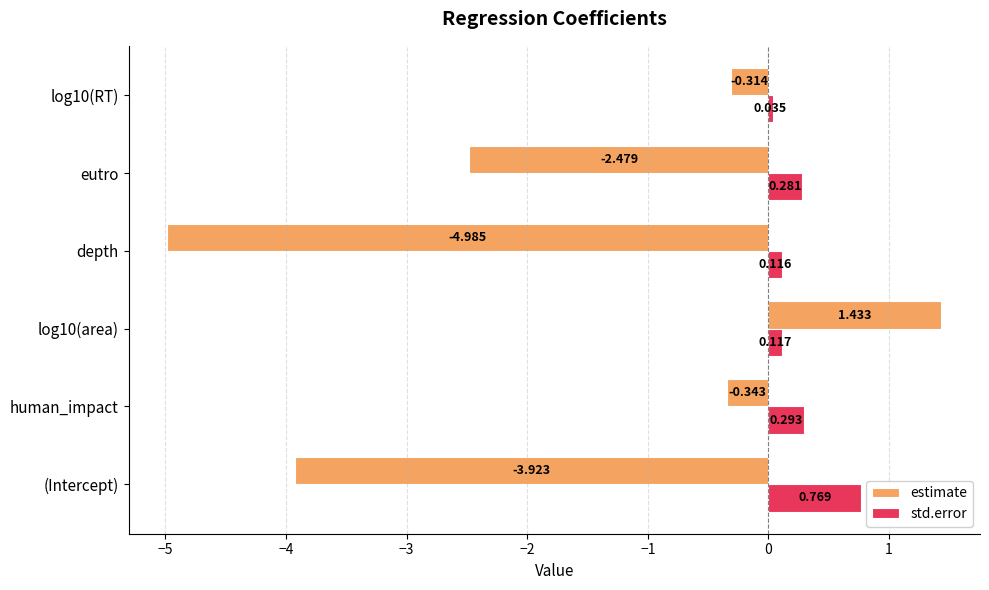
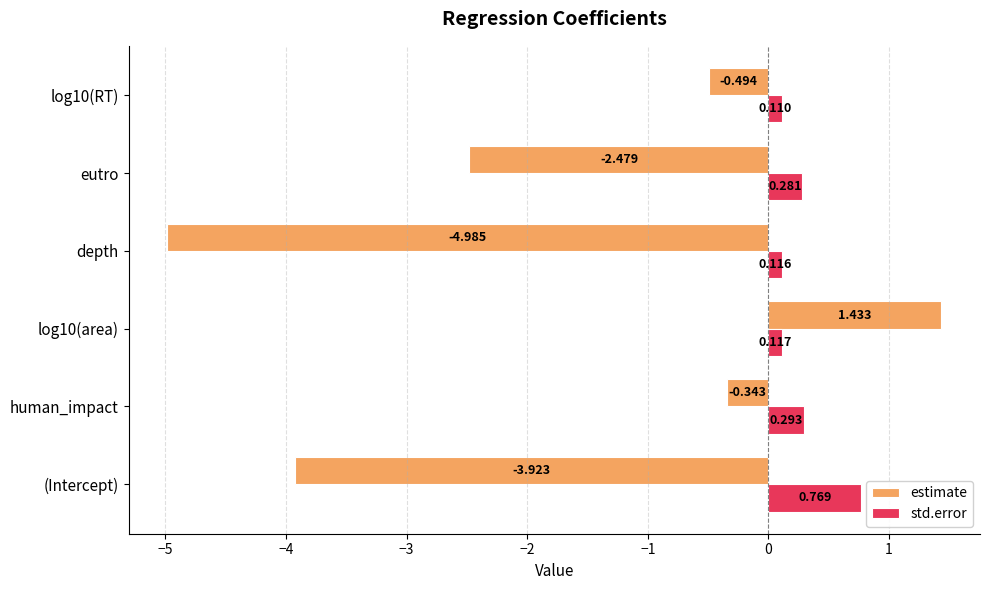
estimate, log10(RT): -0.314 -> -0.494
std.error, log10(RT): 0.035 -> 0.110
